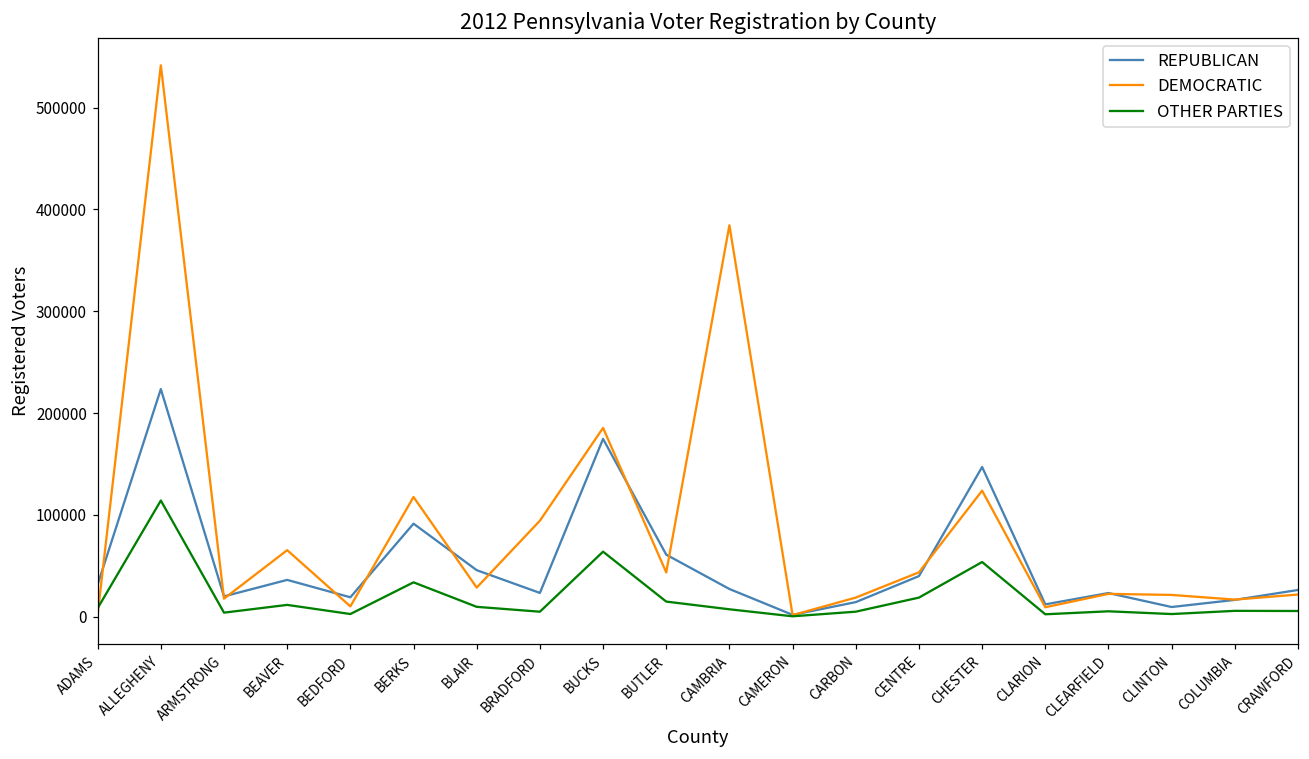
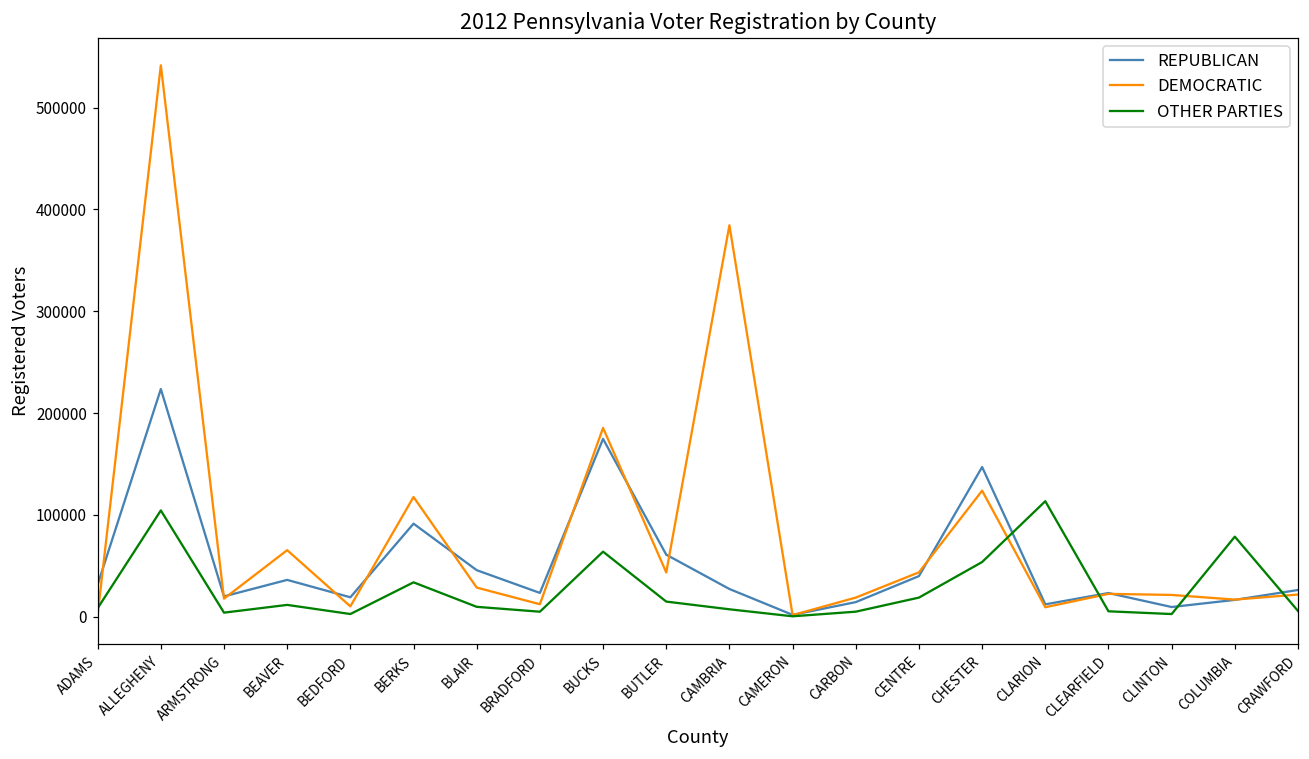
OTHER PARTIES, ALLEGHENY: 110000 -> 100000
DEMOCRATIC, BRADFORD: 90000 -> 10000
OTHER PARTIES, CLARION: 0 -> 110000
OTHER PARTIES, COLUMBIA: 10000 -> 80000
